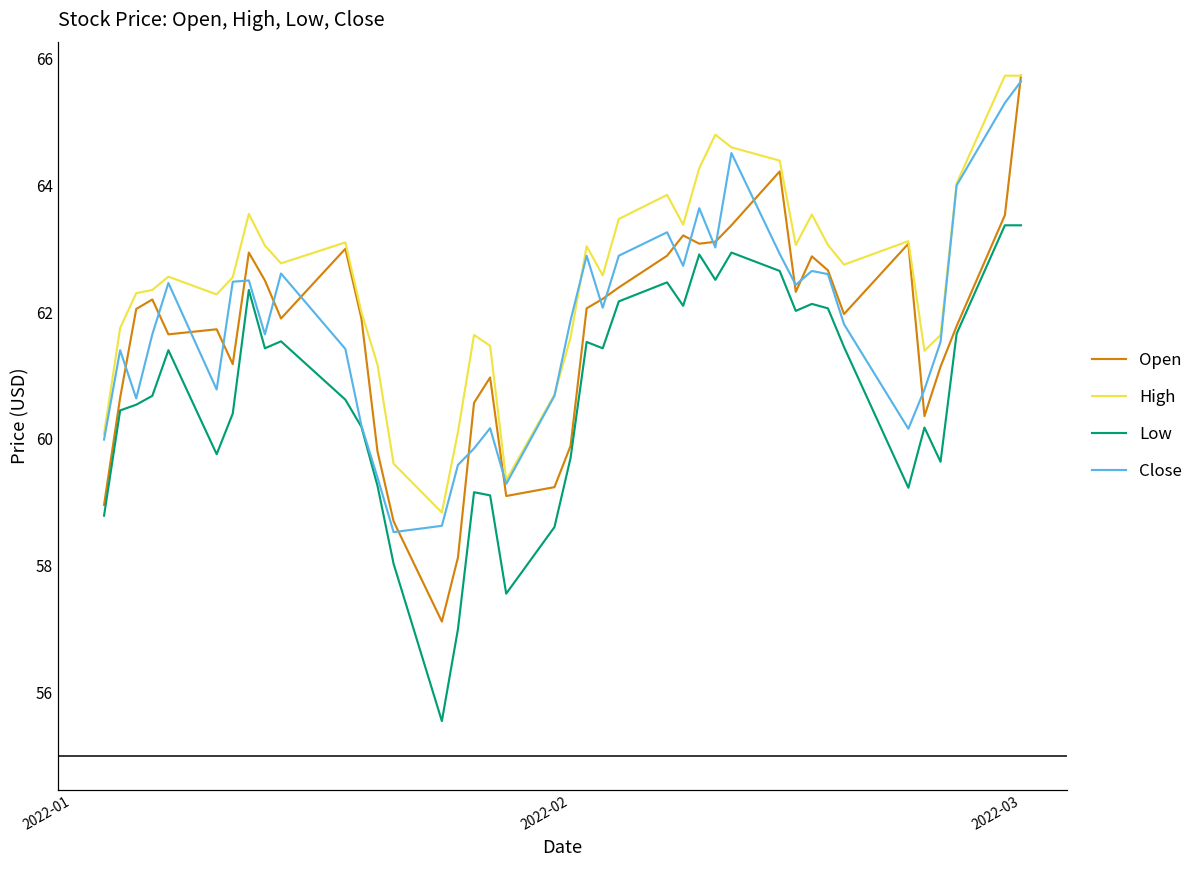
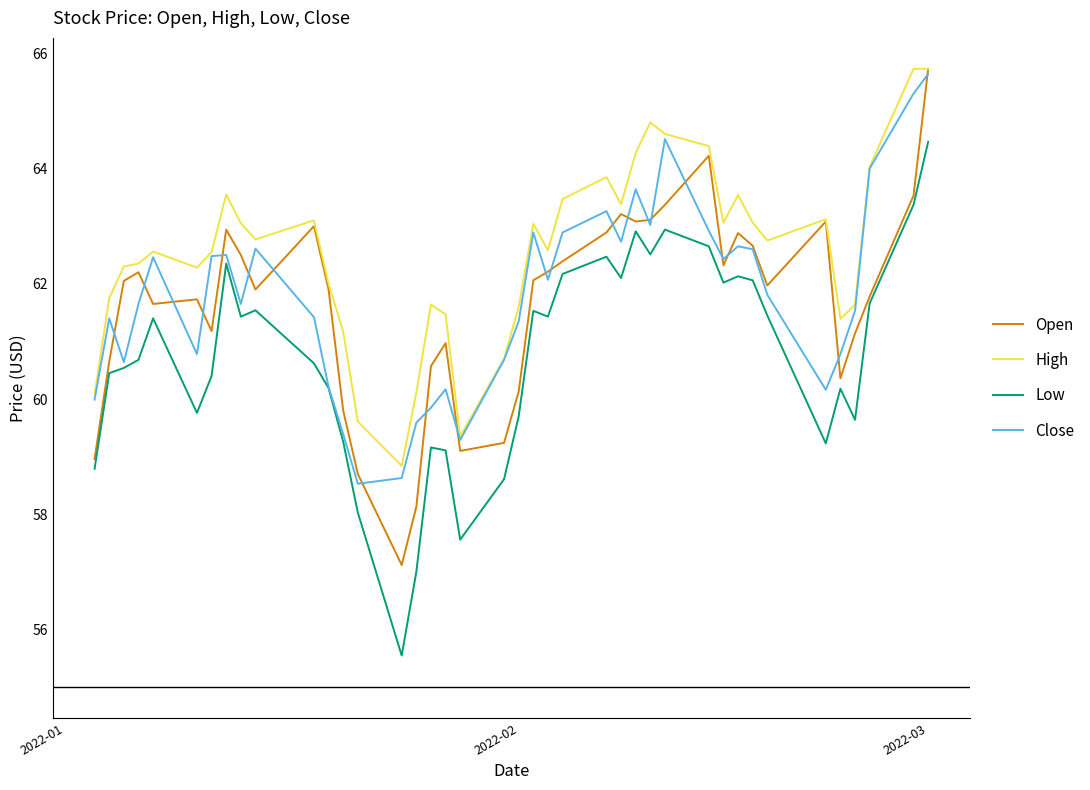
Open, 2022-02: 59.9 -> 60.1
Close, 2022-02: 61.9 -> 61.3
Low, 2022-03: 63.4 -> 64.5
